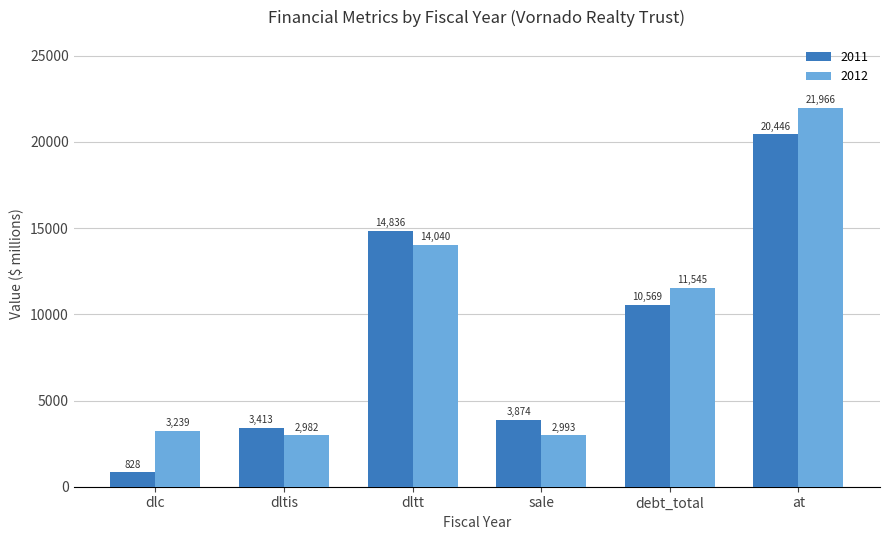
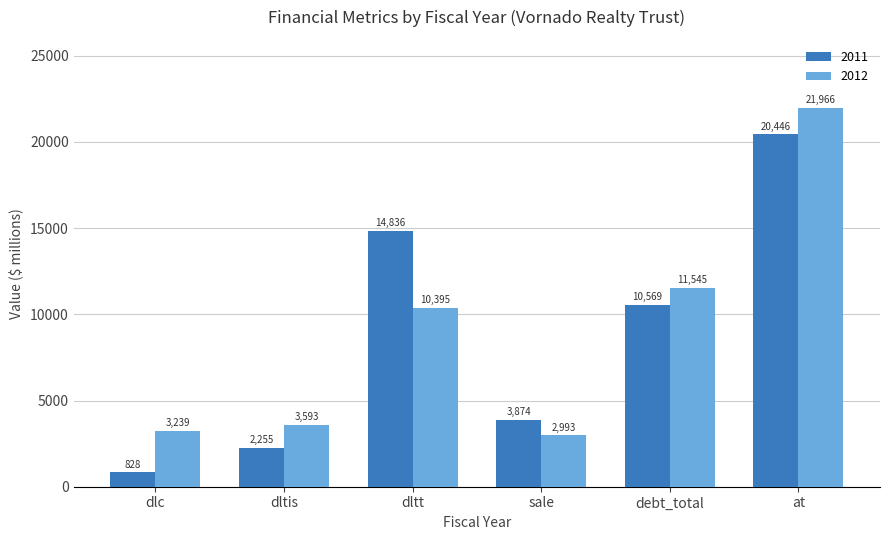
2011, dltis: 3,413 -> 2,255
2012, dltis: 2,982 -> 3,593
2012, dltt: 14,040 -> 10,395
